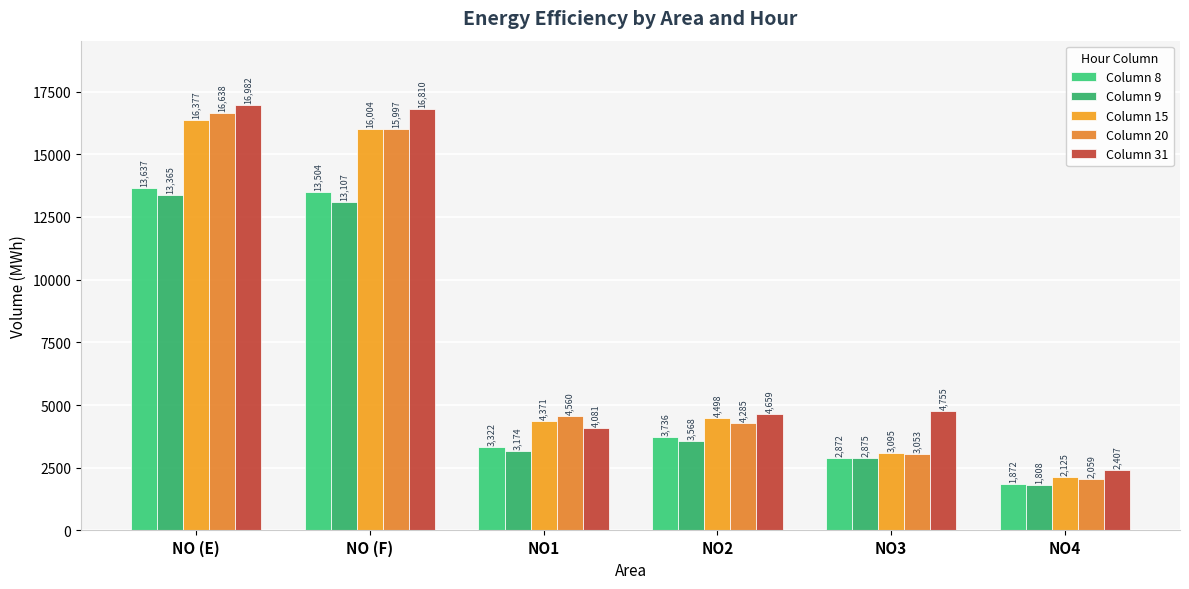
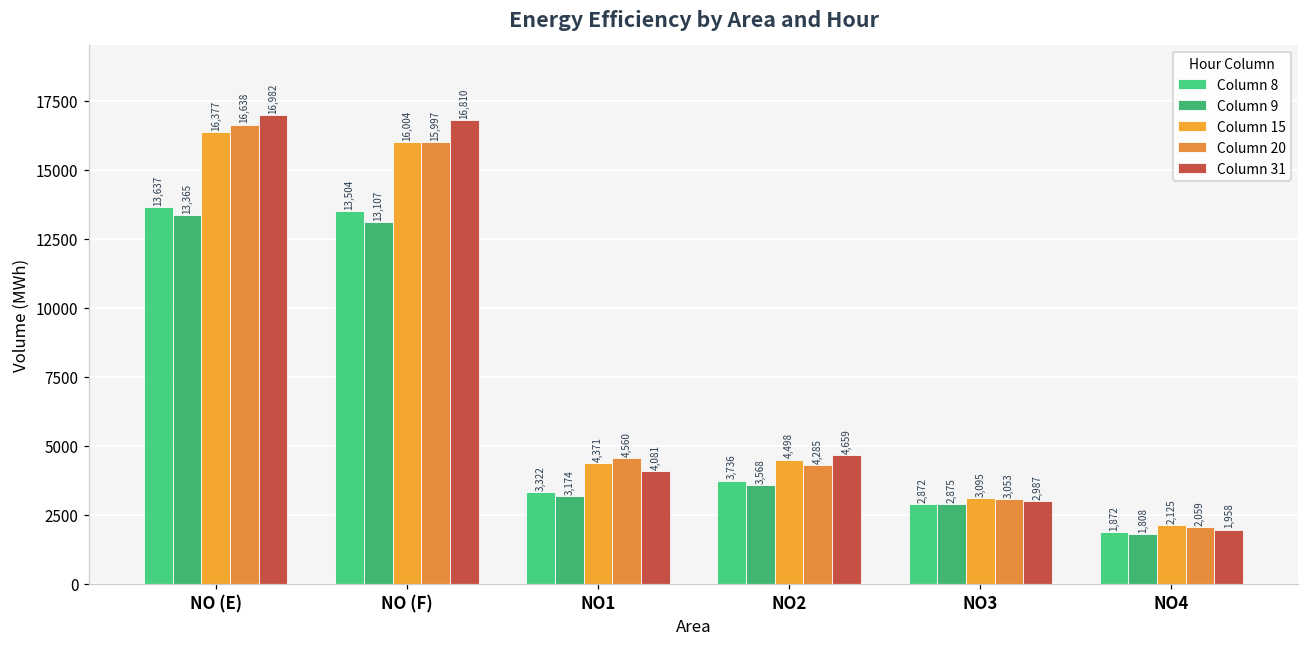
Column 31, NO3: 4,755 -> 2,987
Column 31, NO4: 2,407 -> 1,958
